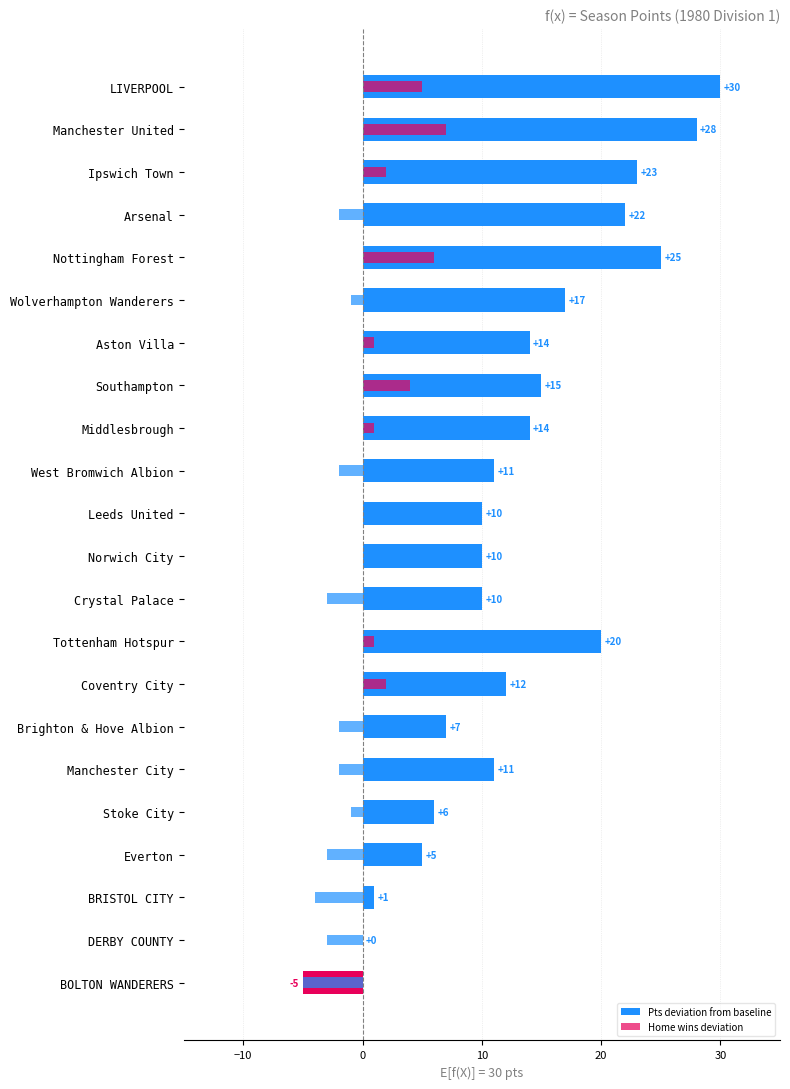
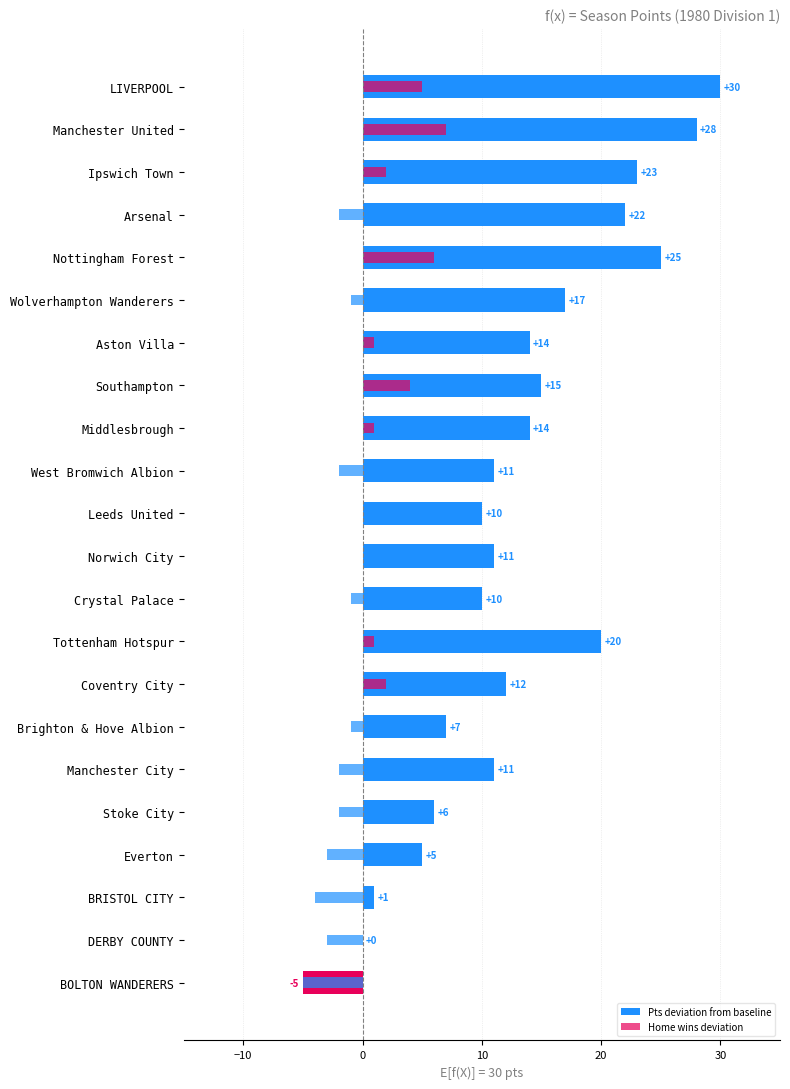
Pts deviation from baseline, Norwich City: +10 -> +11
Home wins deviation, Crystal Palace: -3.0 -> -1.0
Home wins deviation, Brighton & Hove Albion: -2.0 -> -1.0
Home wins deviation, Stoke City: -1.0 -> -2.0
